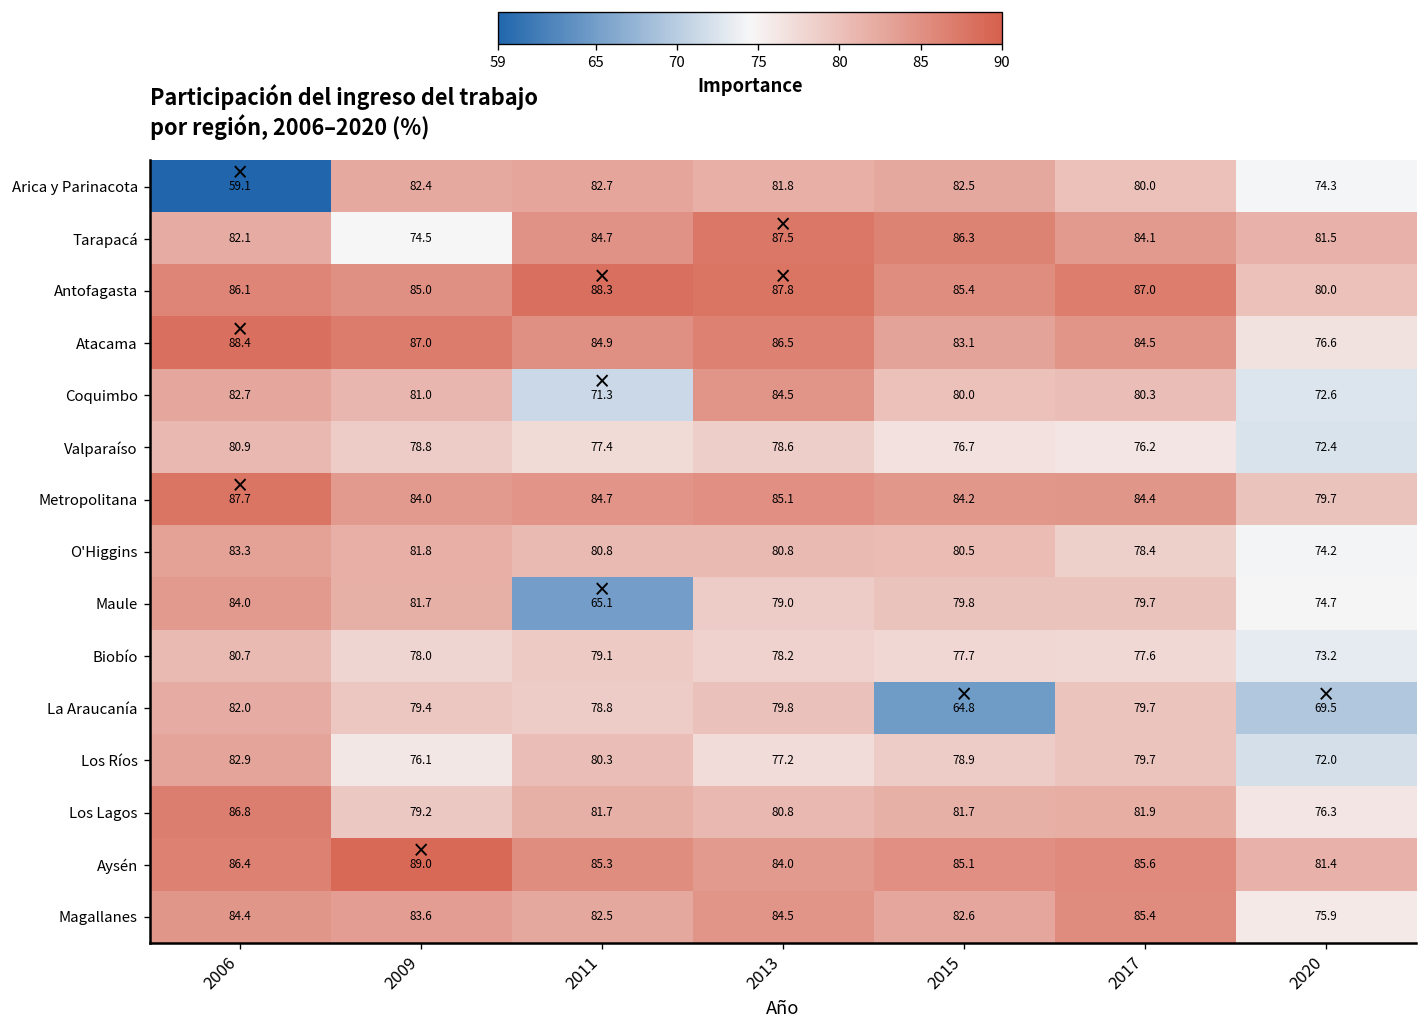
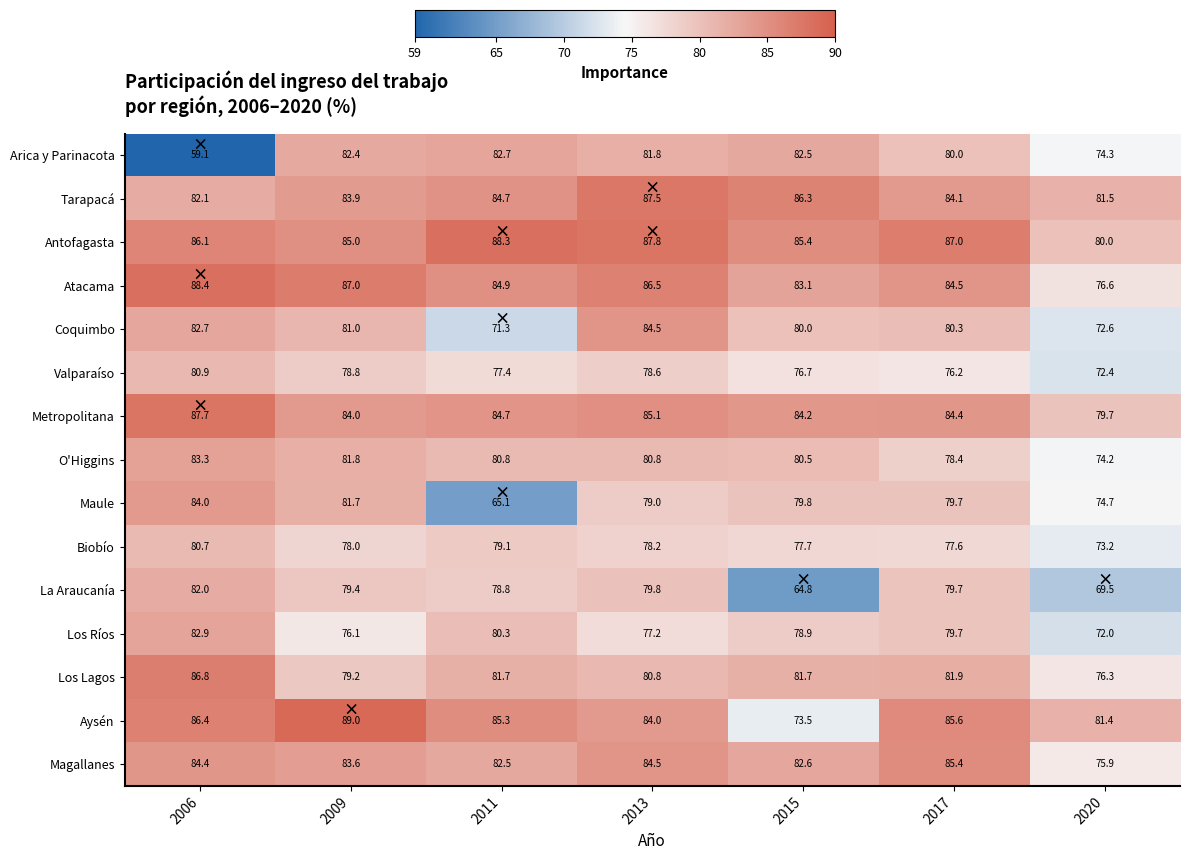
Tarapacá, 2009: 74.5 -> 83.9
Aysén, 2015: 85.1 -> 73.5
